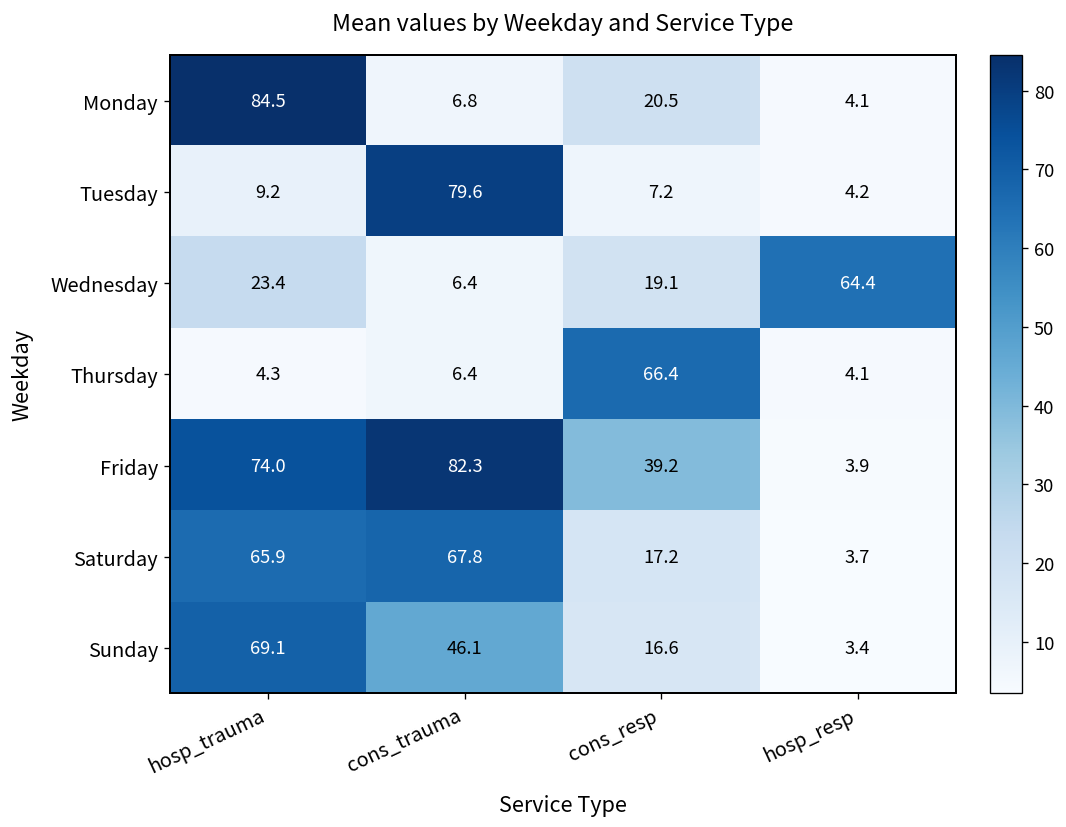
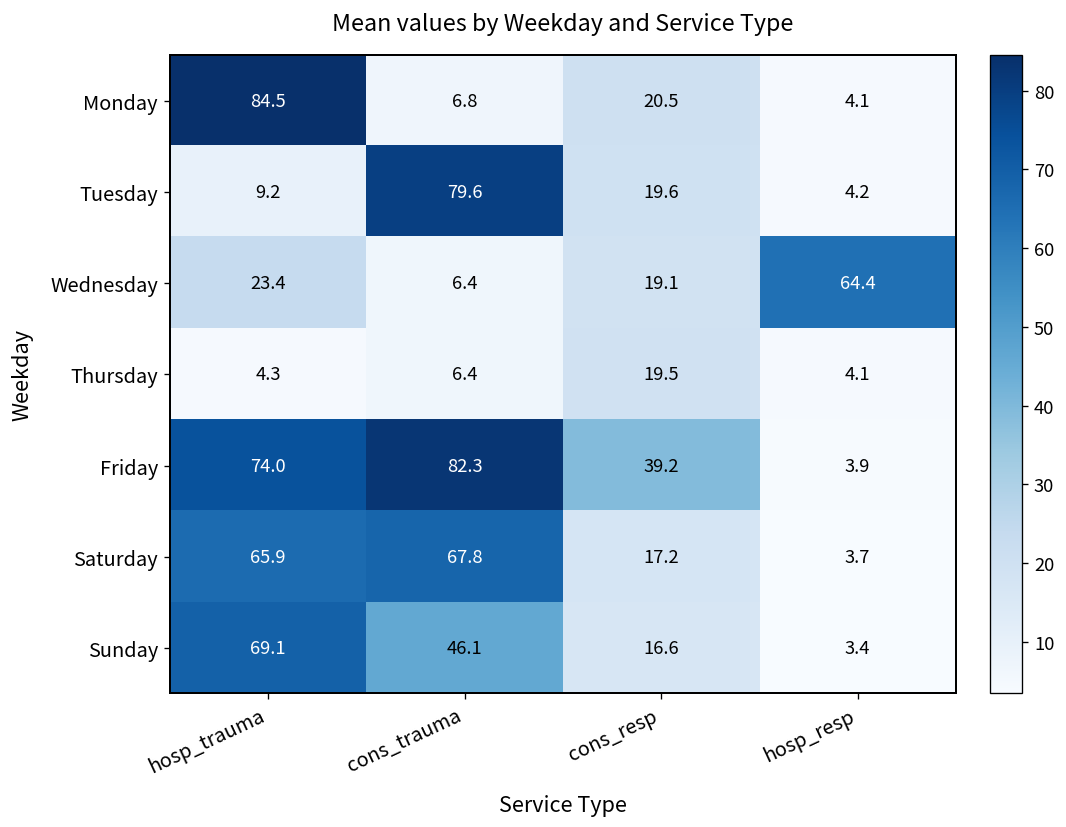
Tuesday, cons_resp: 7.2 -> 19.6
Thursday, cons_resp: 66.4 -> 19.5
